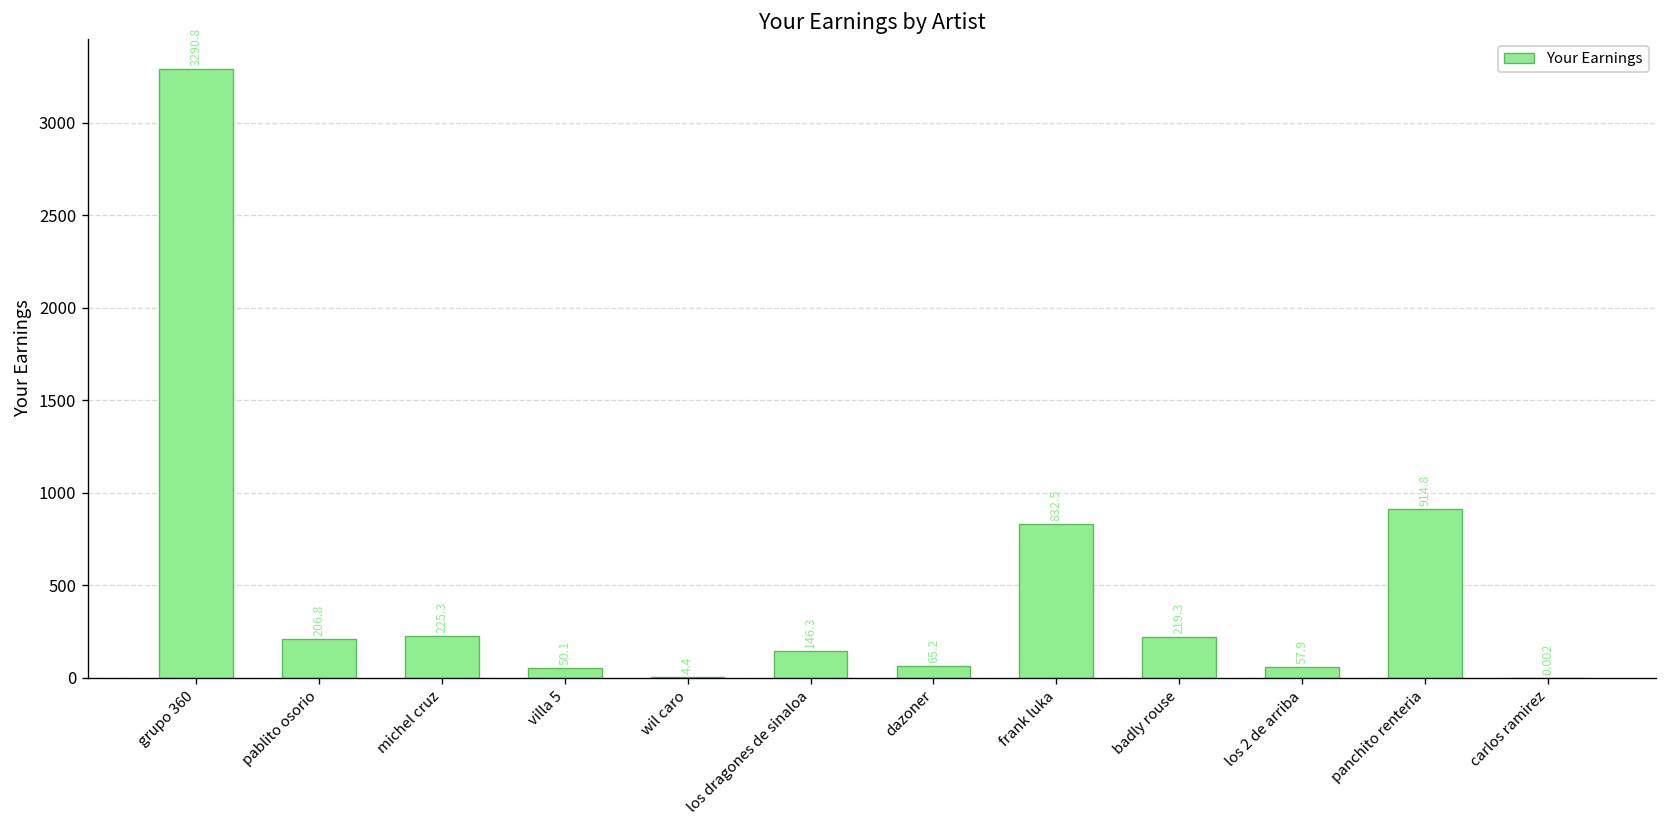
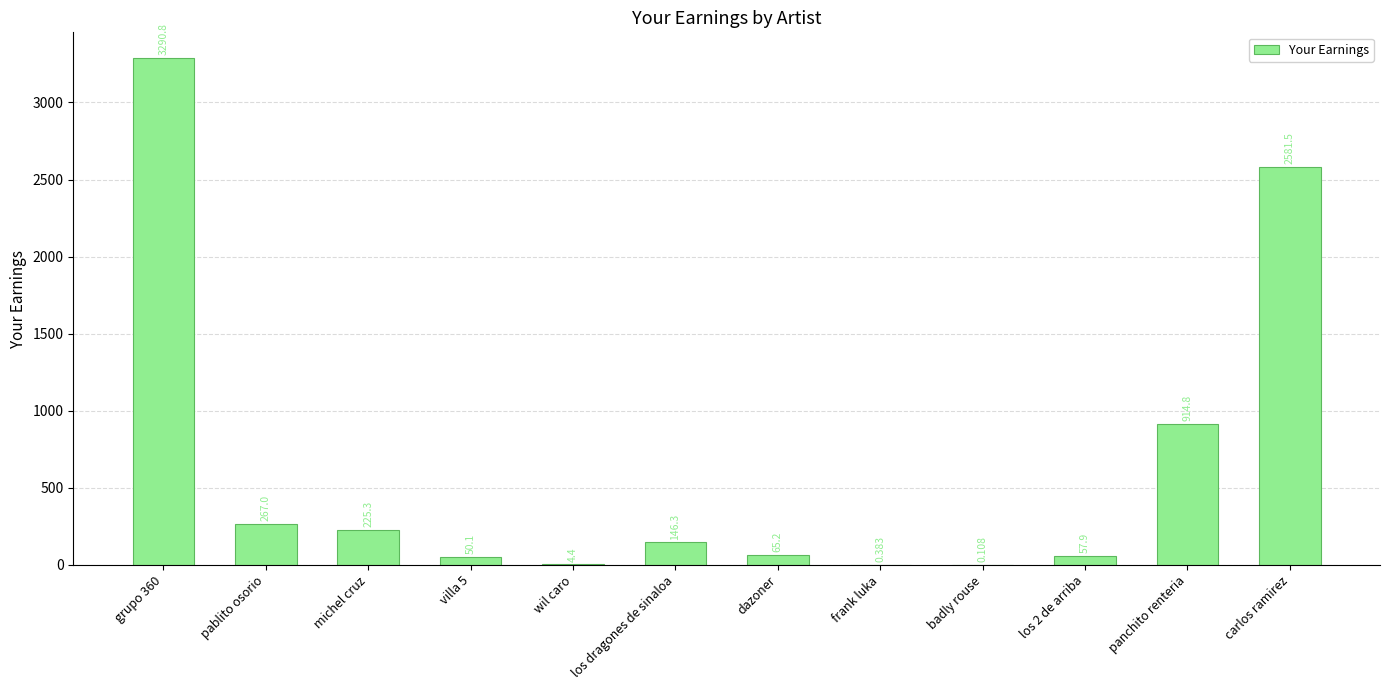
pablito osorio: 206.8 -> 267.0
frank luka: 832.5 -> 0.383
badly rouse: 219.3 -> 0.108
carlos ramirez: 0.002 -> 2581.5
